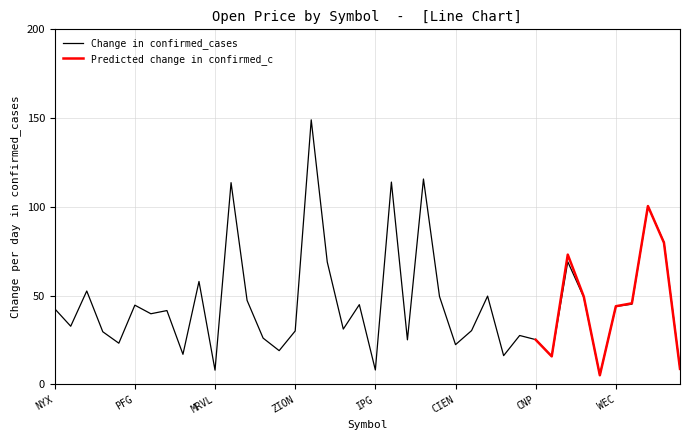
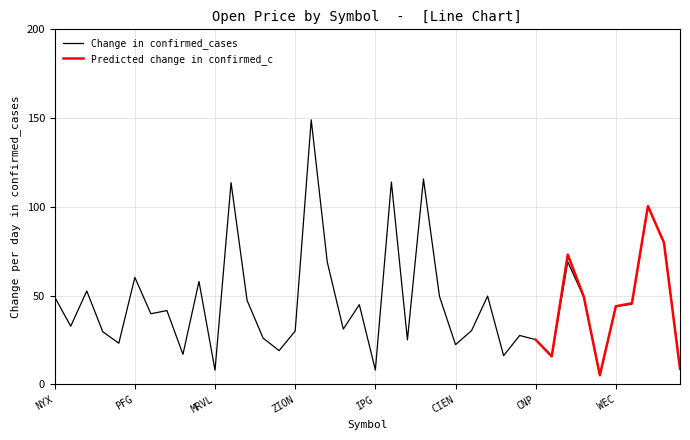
Change in confirmed_cases, NYX: 43 -> 49
Change in confirmed_cases, PFG: 45 -> 60
